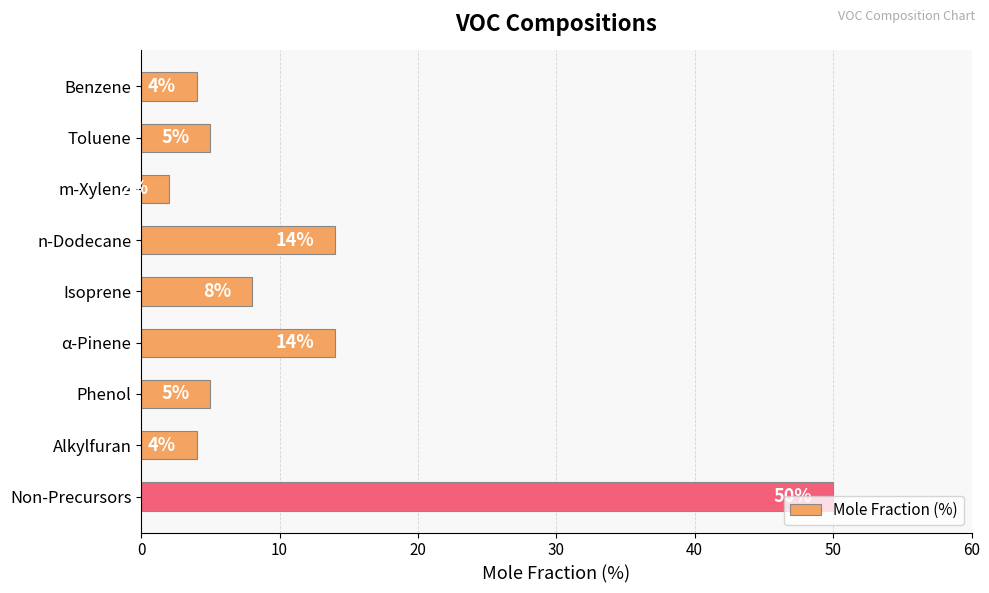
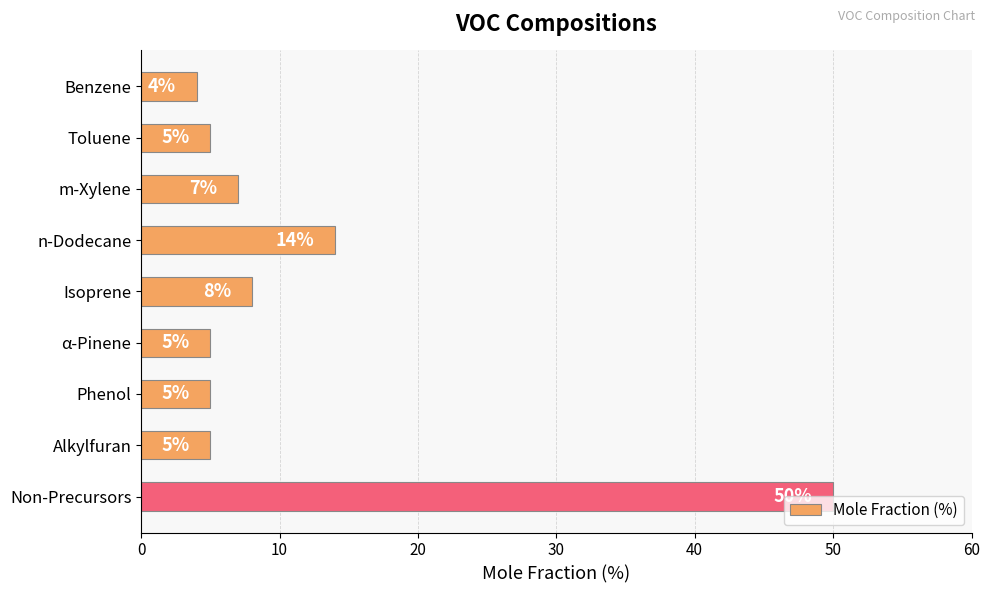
m-Xylene: 2 -> 7
α-Pinene: 14% -> 5%
Alkylfuran: 4% -> 5%
